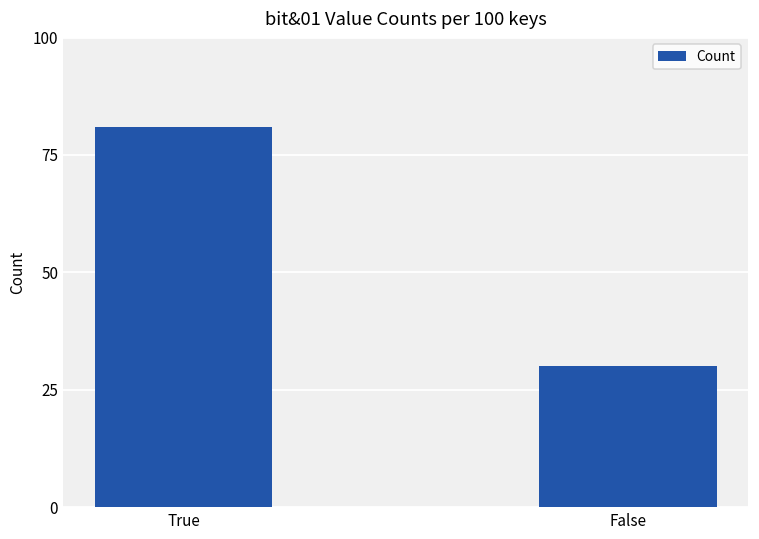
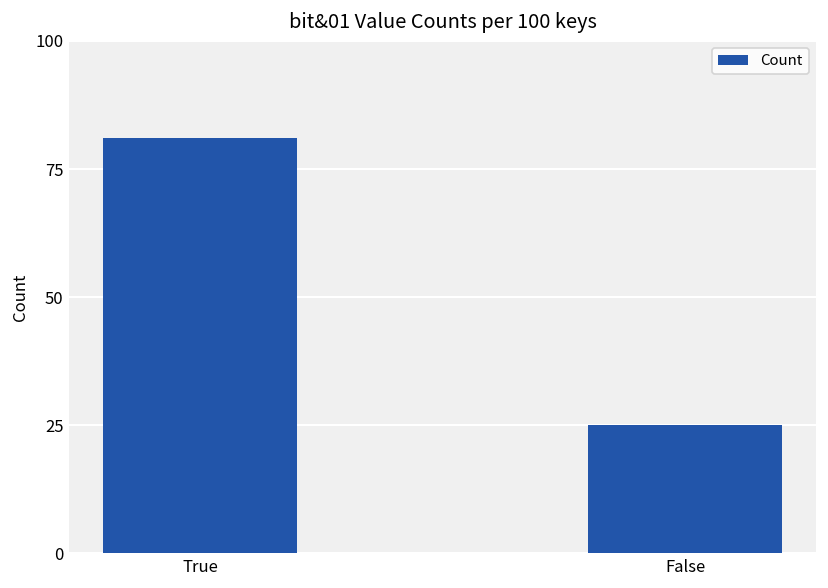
False: 30 -> 25
